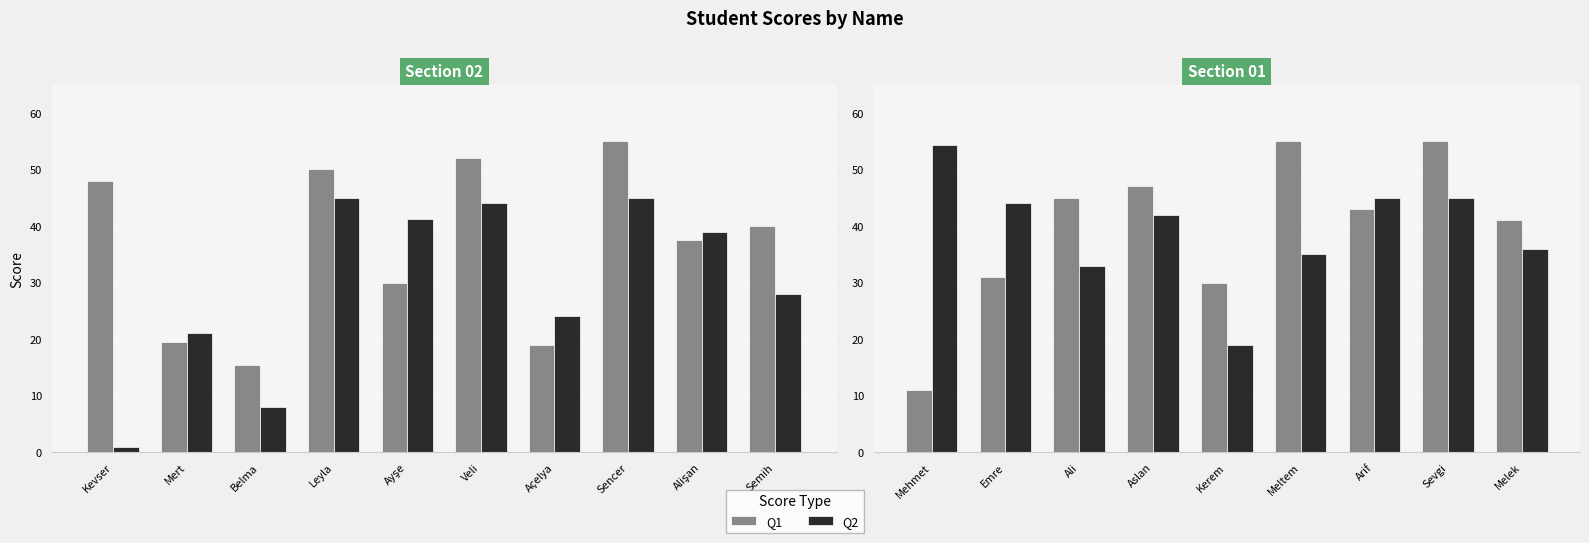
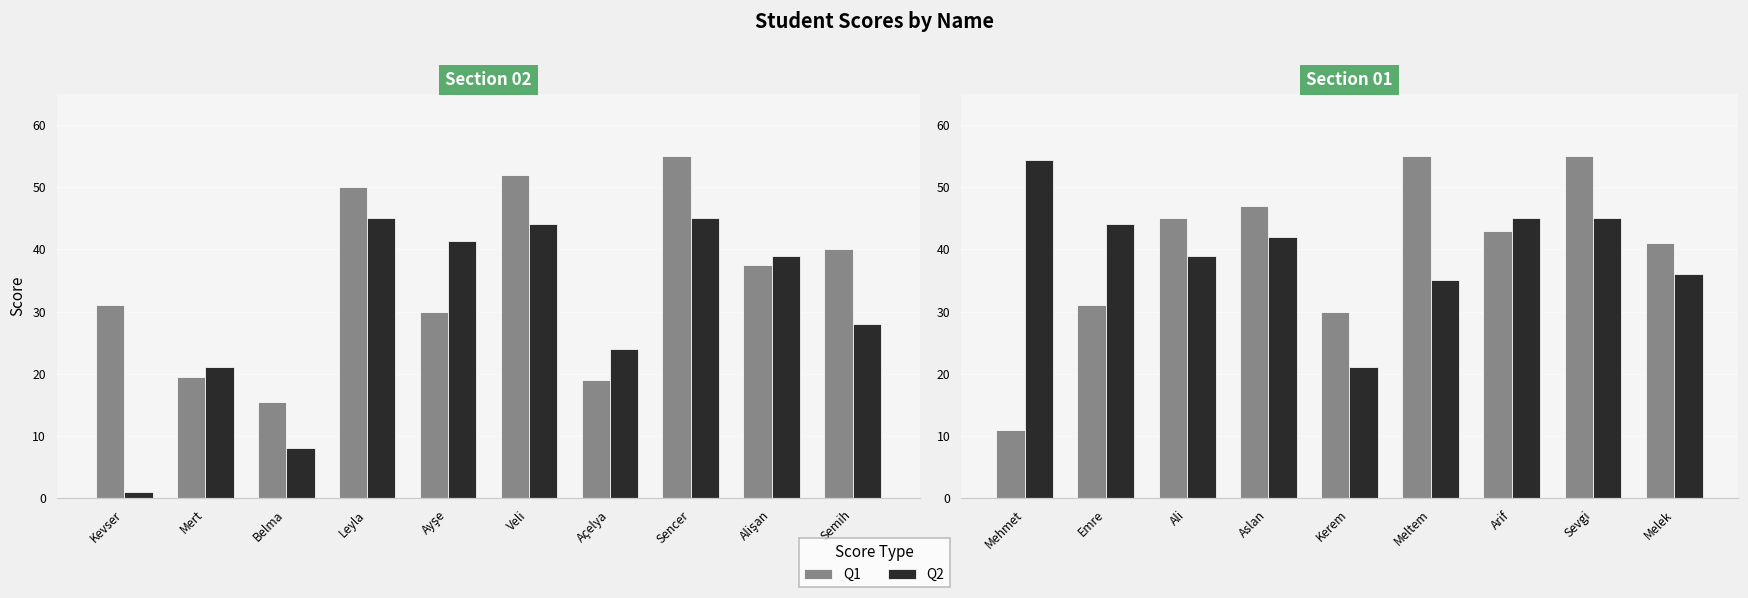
Section 02, Q1, Kevser: 48 -> 31
Section 01, Q2, Ali: 33 -> 39
Section 01, Q2, Kerem: 19 -> 21
